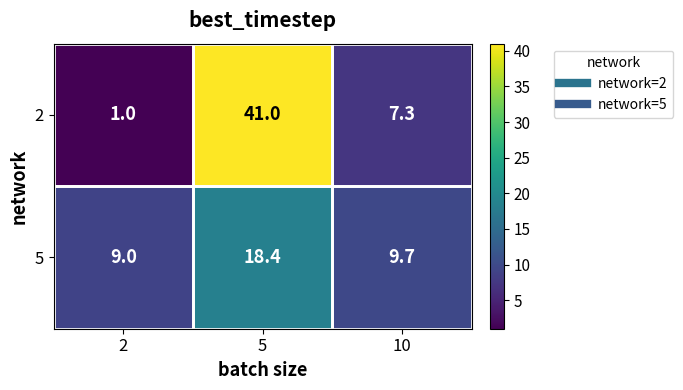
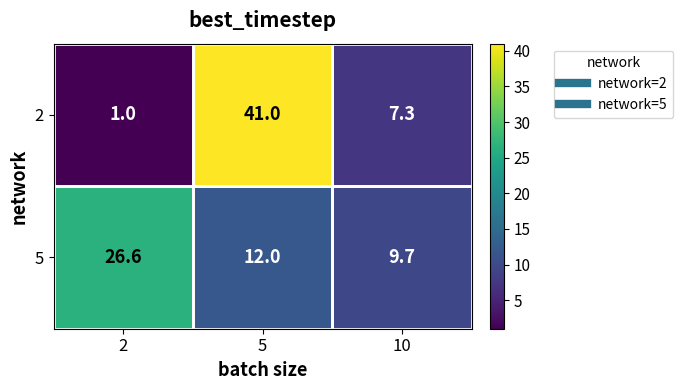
5, 2: 9.0 -> 26.6
5, 5: 18.4 -> 12.0
